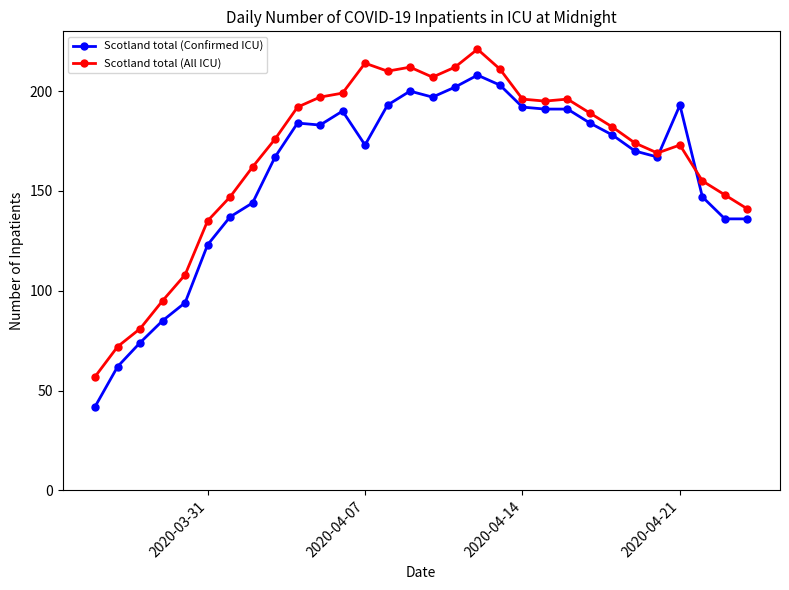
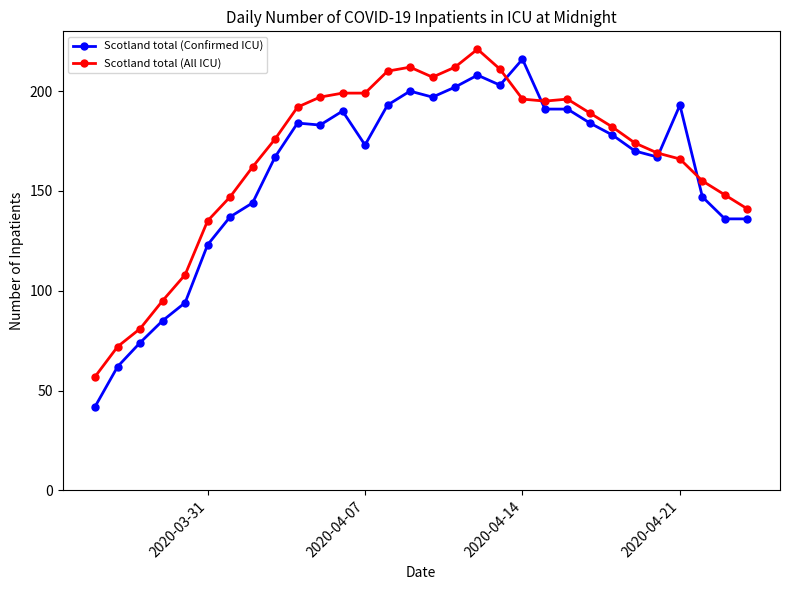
Scotland total (All ICU), 2020-04-07: 214 -> 199
Scotland total (Confirmed ICU), 2020-04-14: 192 -> 216
Scotland total (All ICU), 2020-04-21: 173 -> 166
